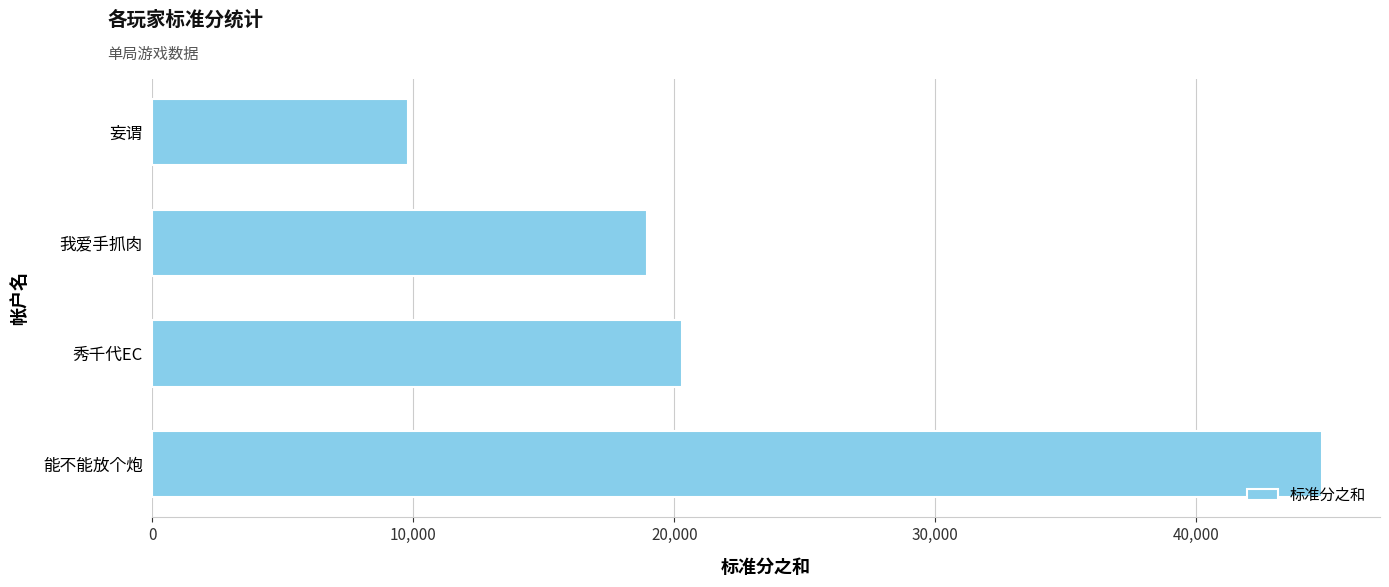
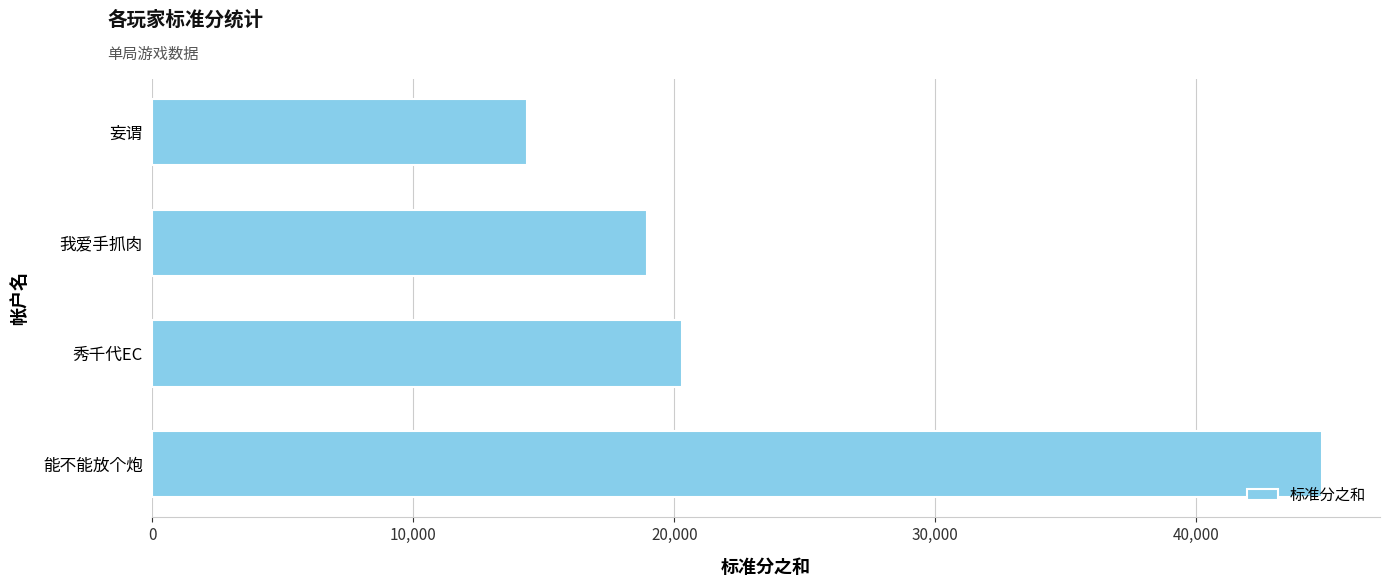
妄谓: 9,800 -> 14,300
